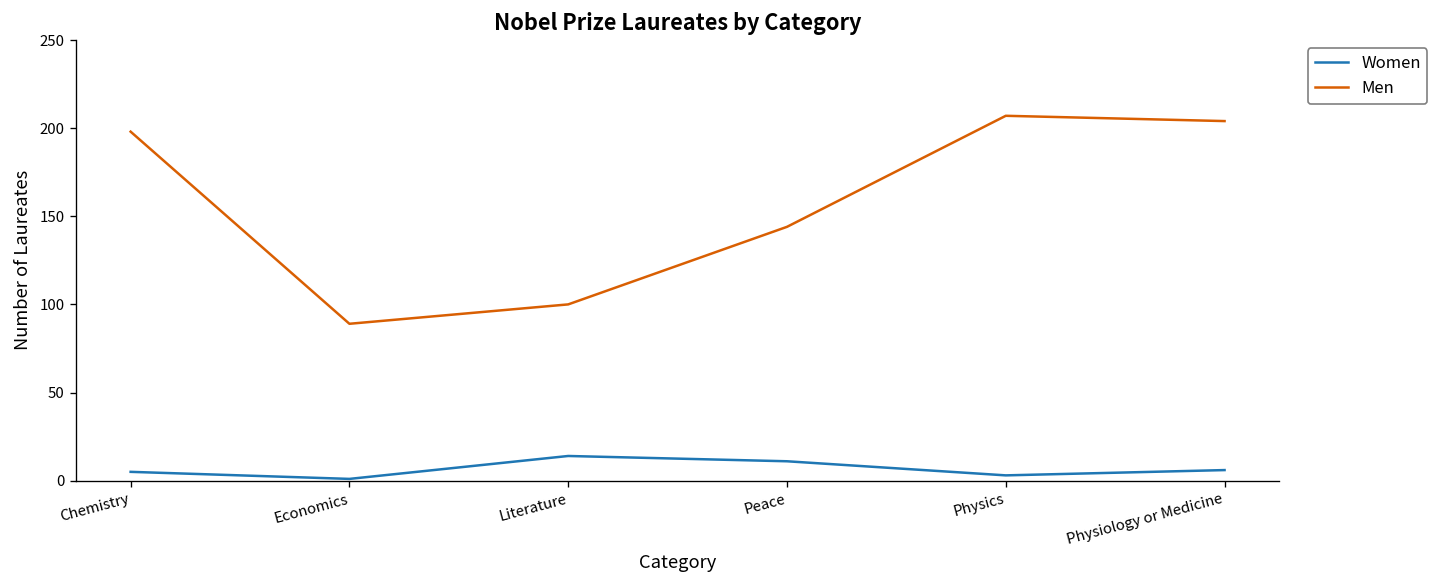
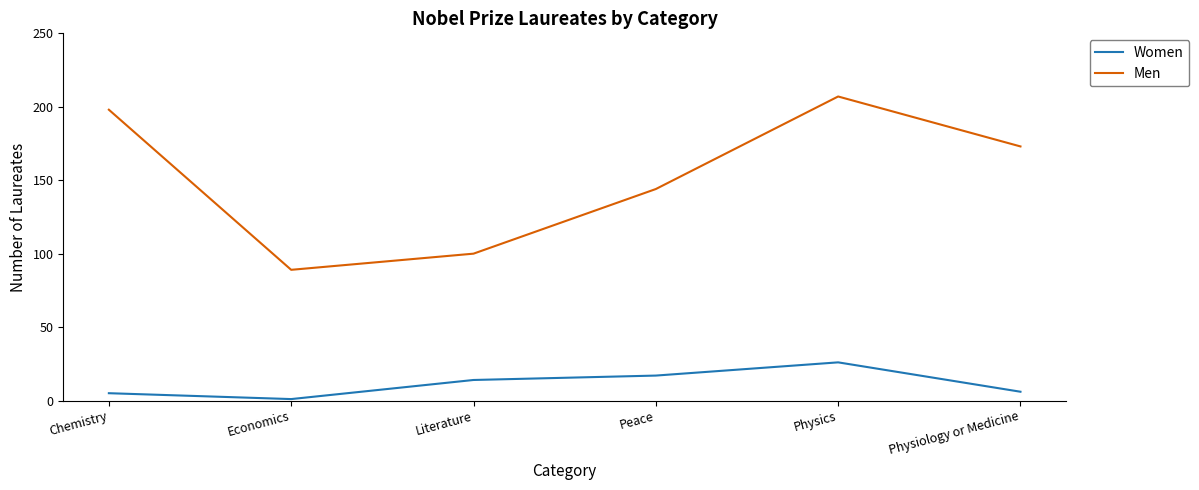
Women, Peace: 11 -> 17
Women, Physics: 3 -> 26
Men, Physiology or Medicine: 204 -> 173
